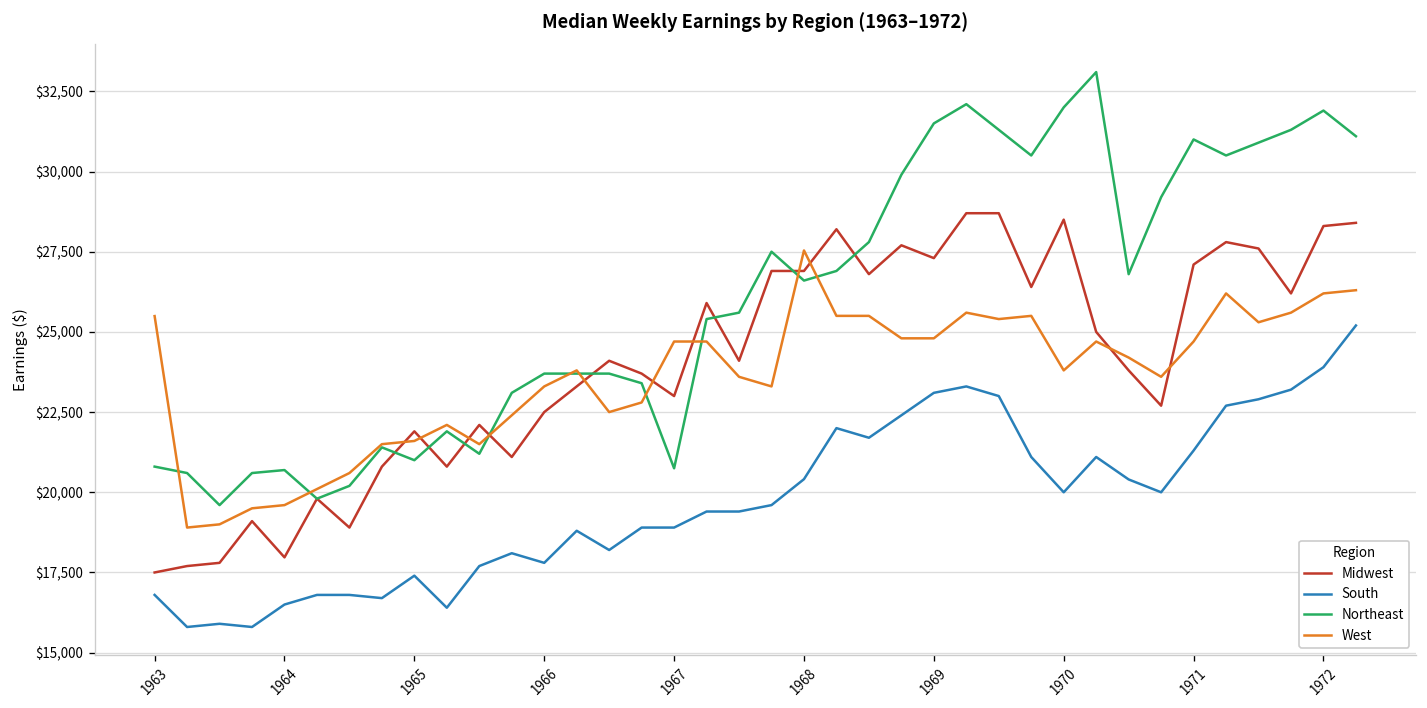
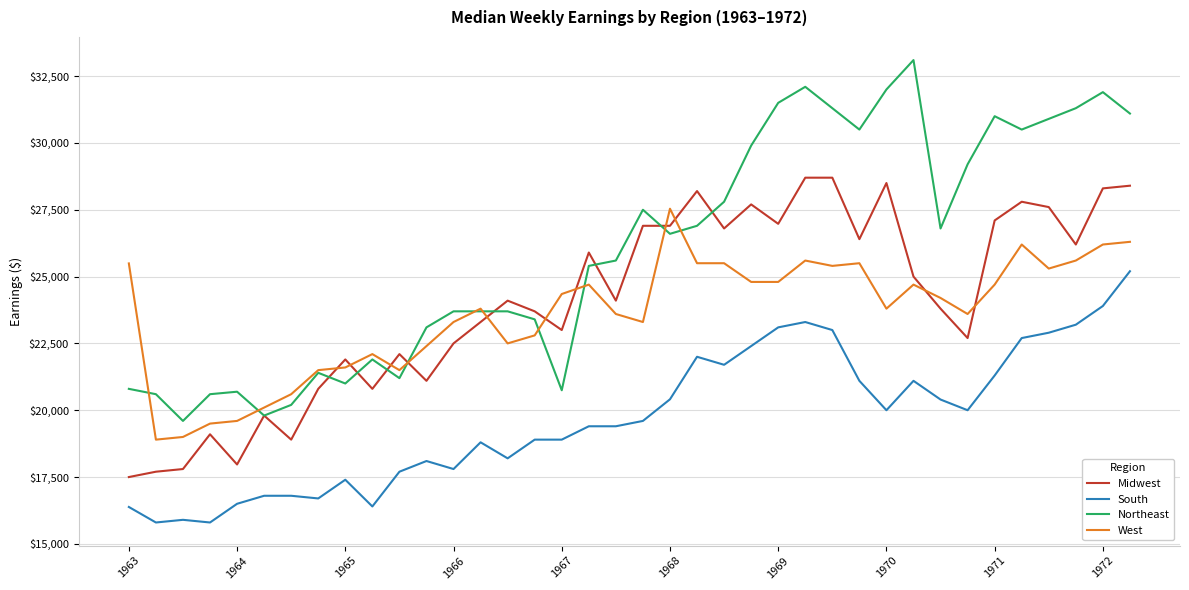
South, 1963: $16,800 -> $16,400
West, 1967: $24,700 -> $24,300
Midwest, 1969: $27,300 -> $27,000
